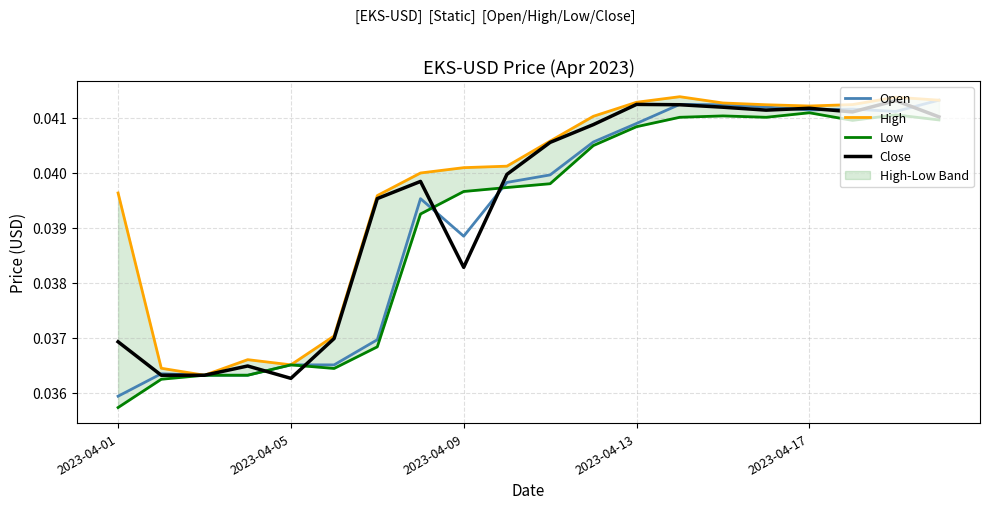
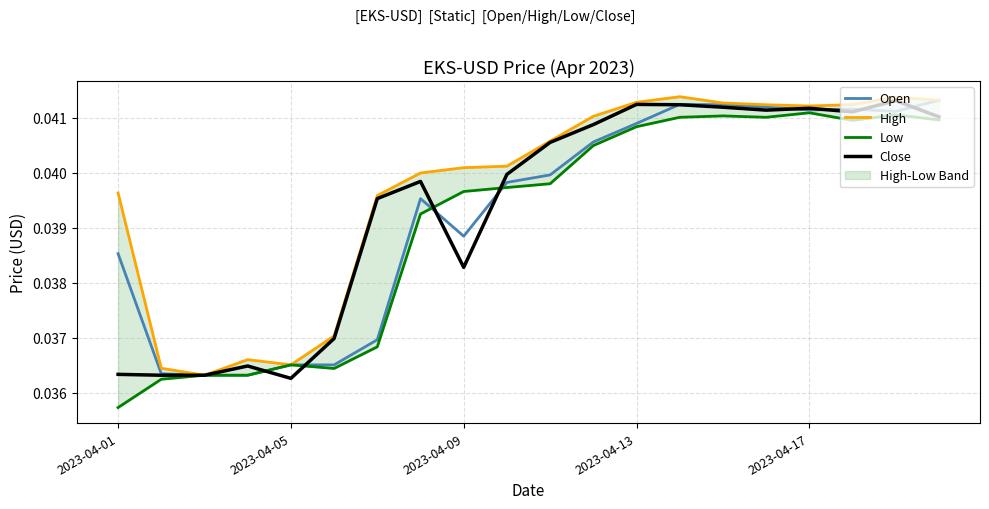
Open, 2023-04-01: 0.0359 -> 0.0385
Close, 2023-04-01: 0.0369 -> 0.0363
